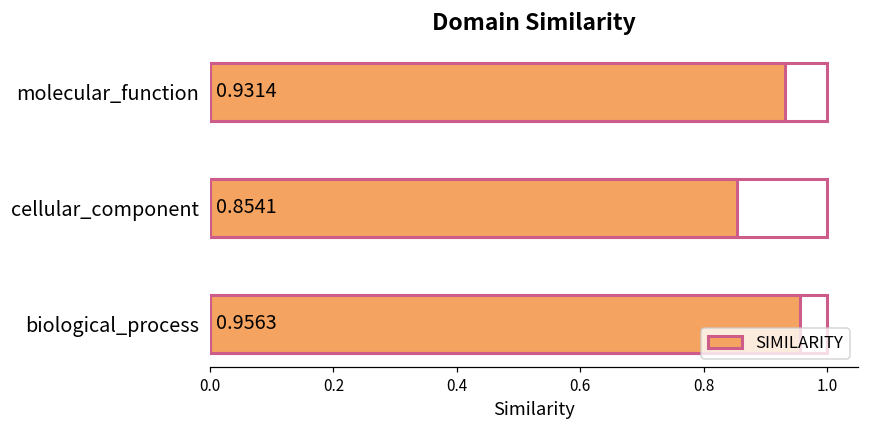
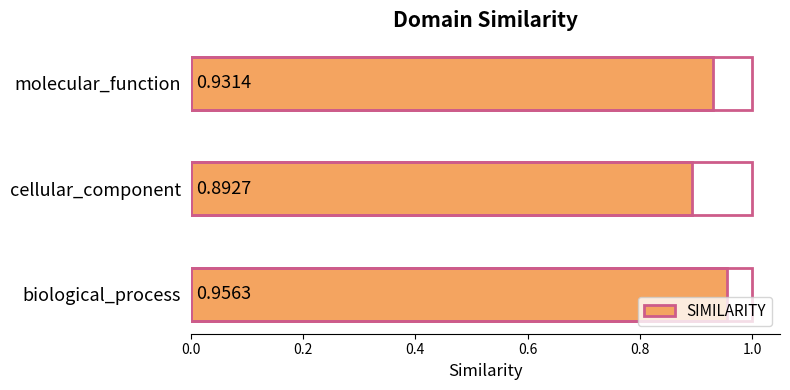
cellular_component: 0.8541 -> 0.8927
